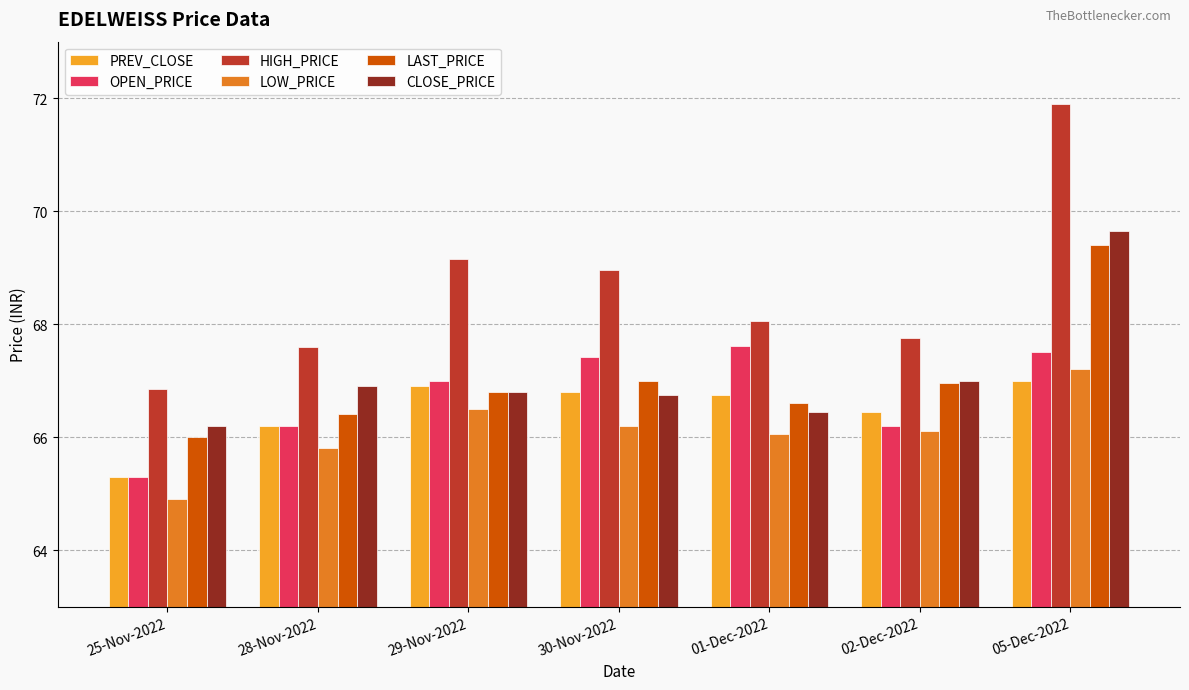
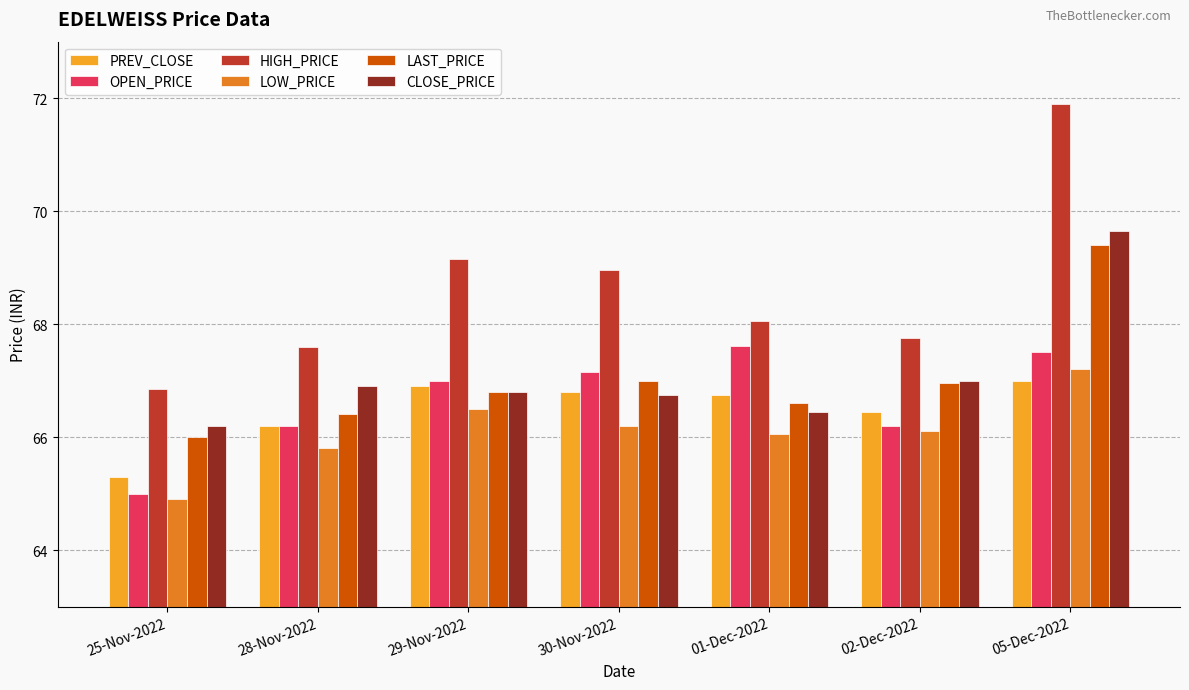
OPEN_PRICE, 25-Nov-2022: 65.3 -> 65.0
OPEN_PRICE, 30-Nov-2022: 67.4 -> 67.2
